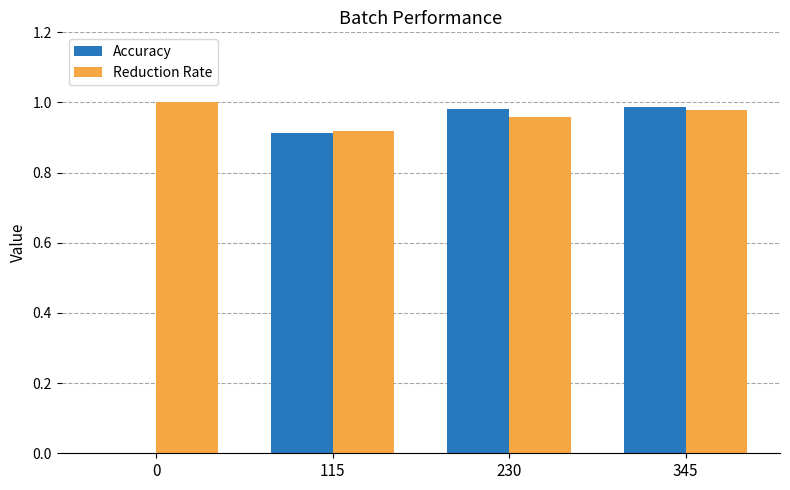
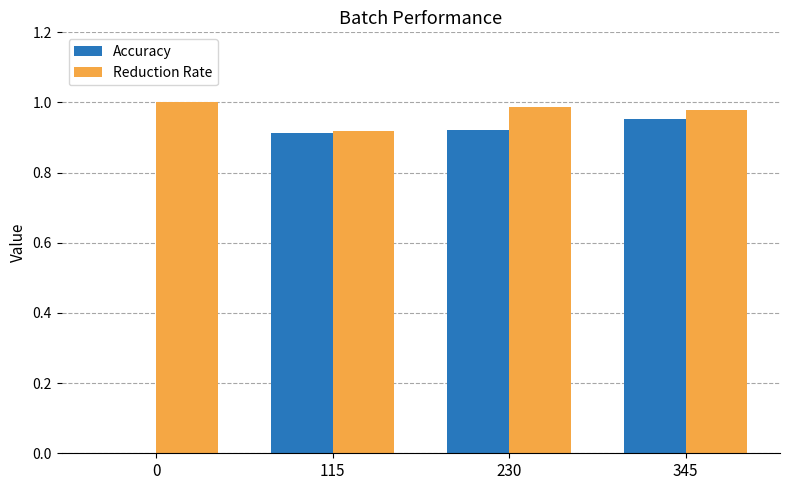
Accuracy, 230: 0.98 -> 0.92
Reduction Rate, 230: 0.96 -> 0.99
Accuracy, 345: 0.99 -> 0.95
